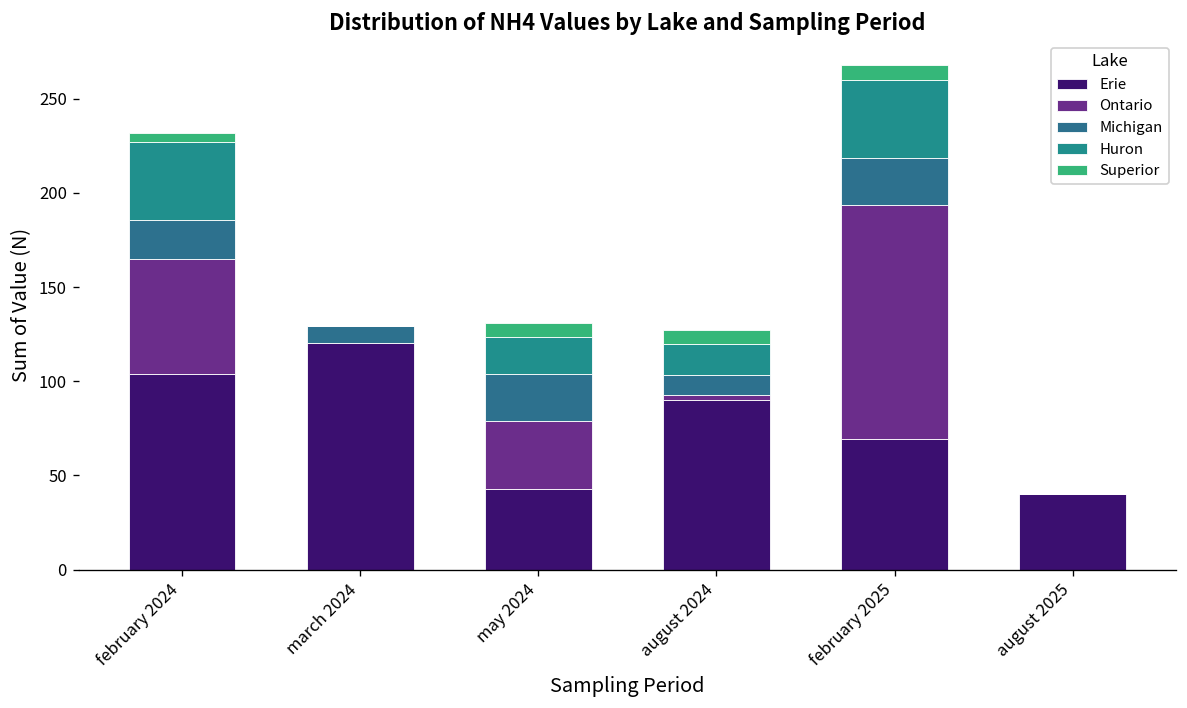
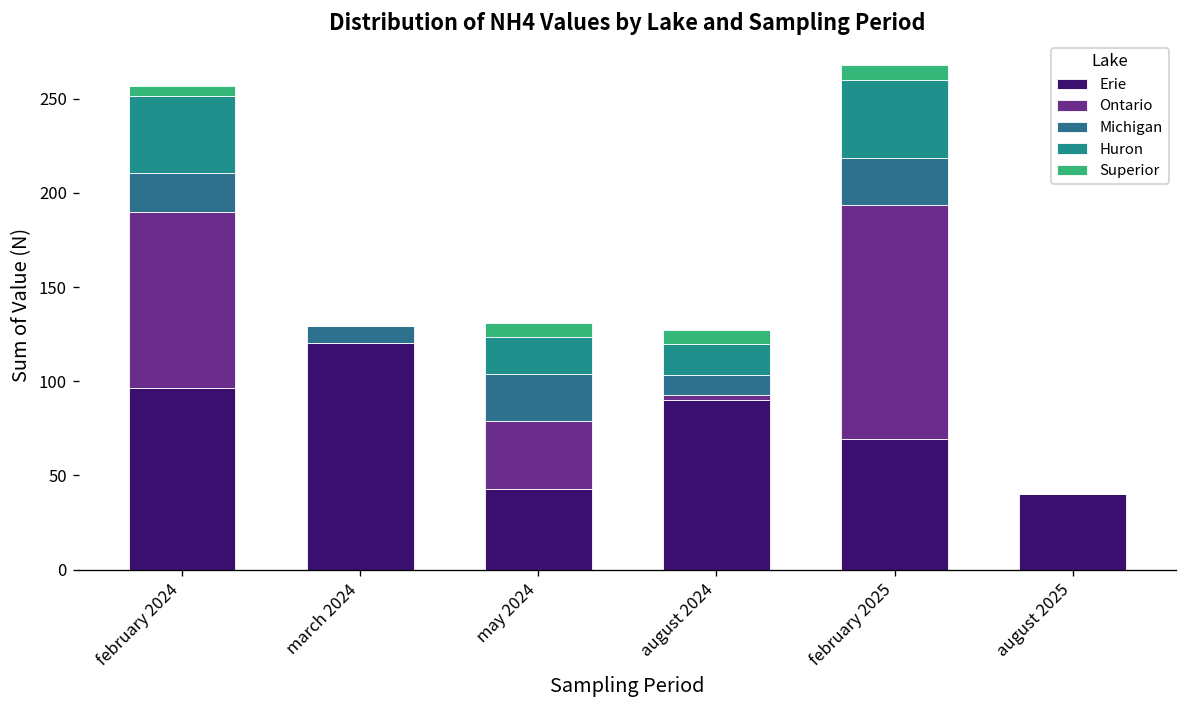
Erie, february 2024: 104 -> 97
Ontario, february 2024: 61 -> 93
